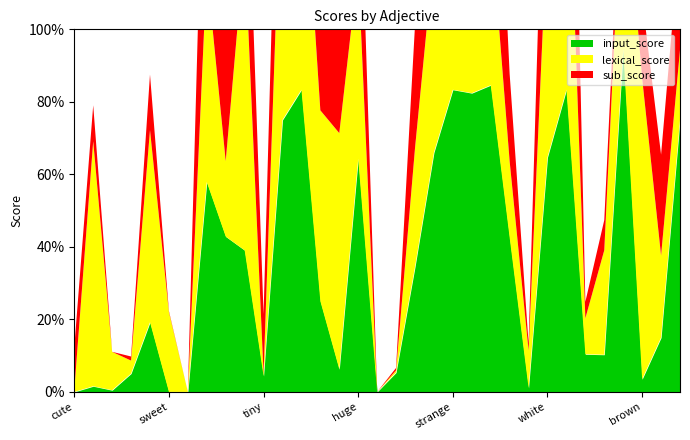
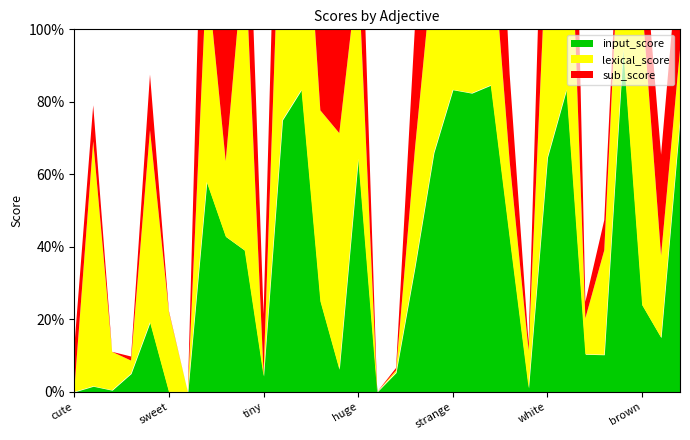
input_score, brown: 4% -> 24%
